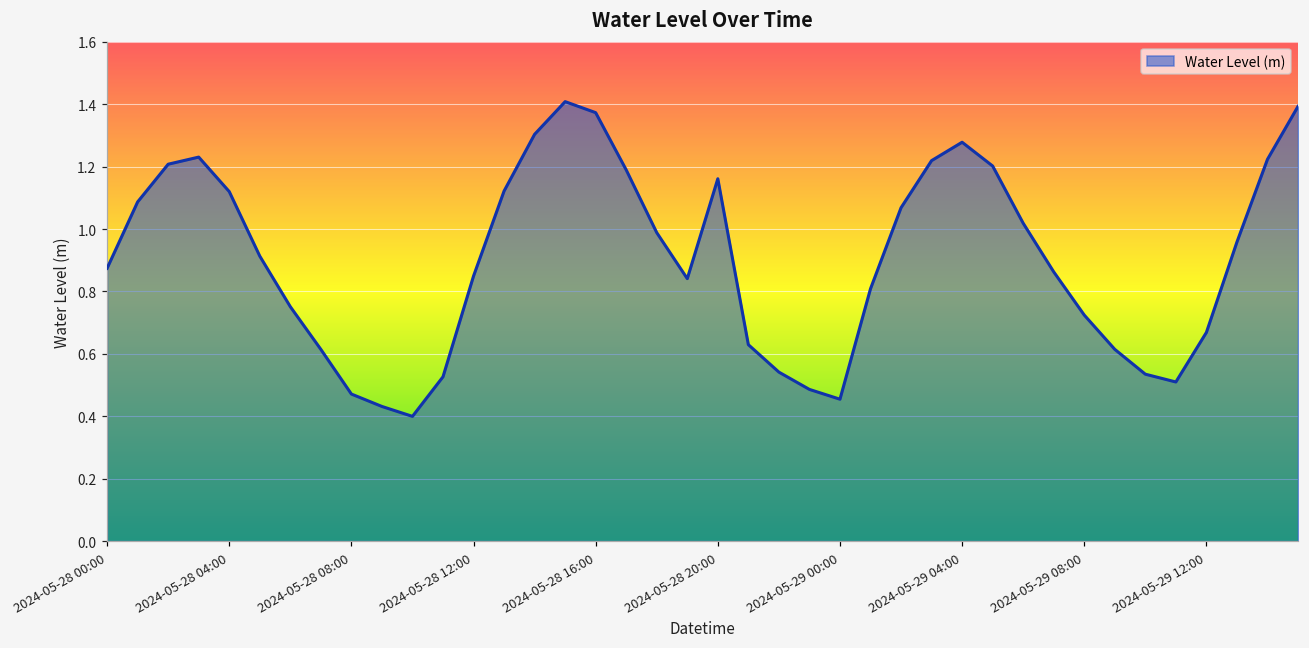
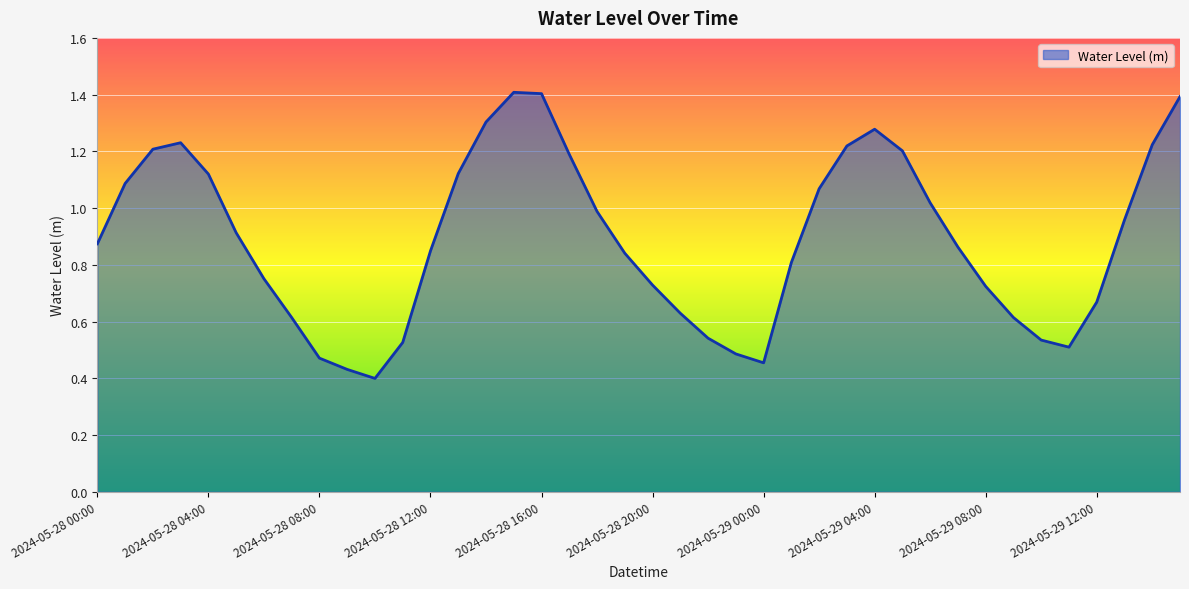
2024-05-28 16:00: 1.37 -> 1.40
2024-05-28 20:00: 1.16 -> 0.73
